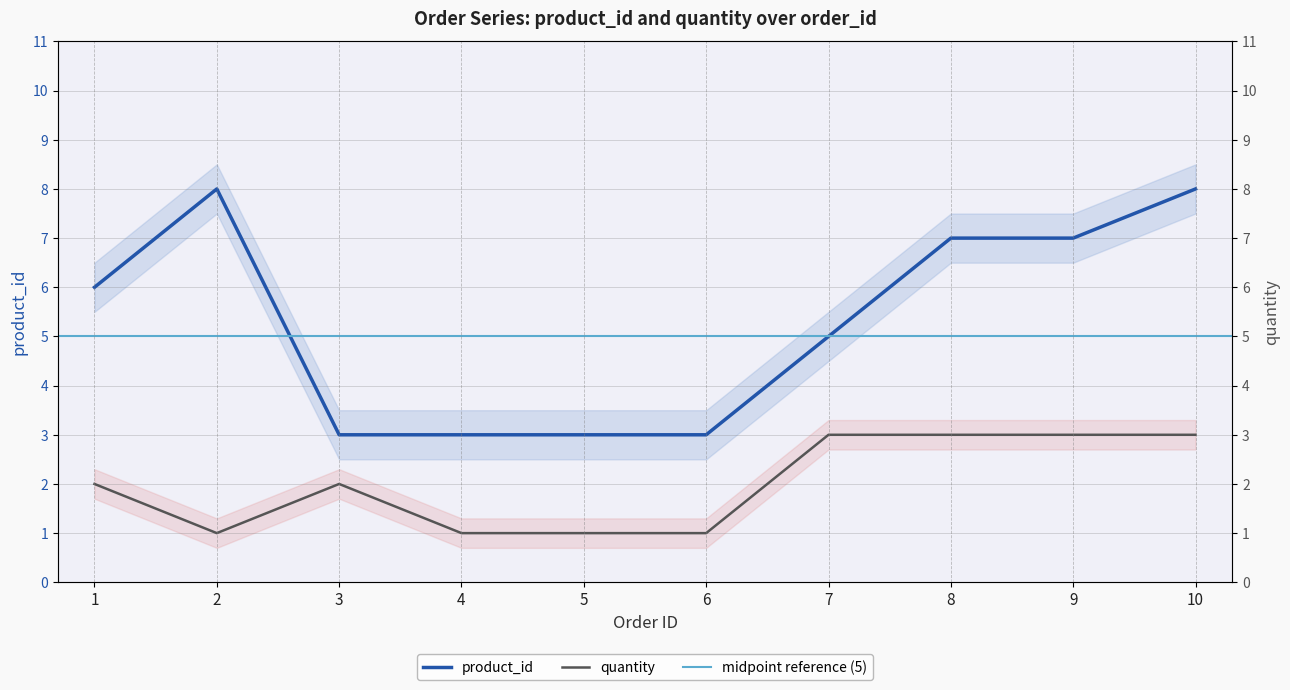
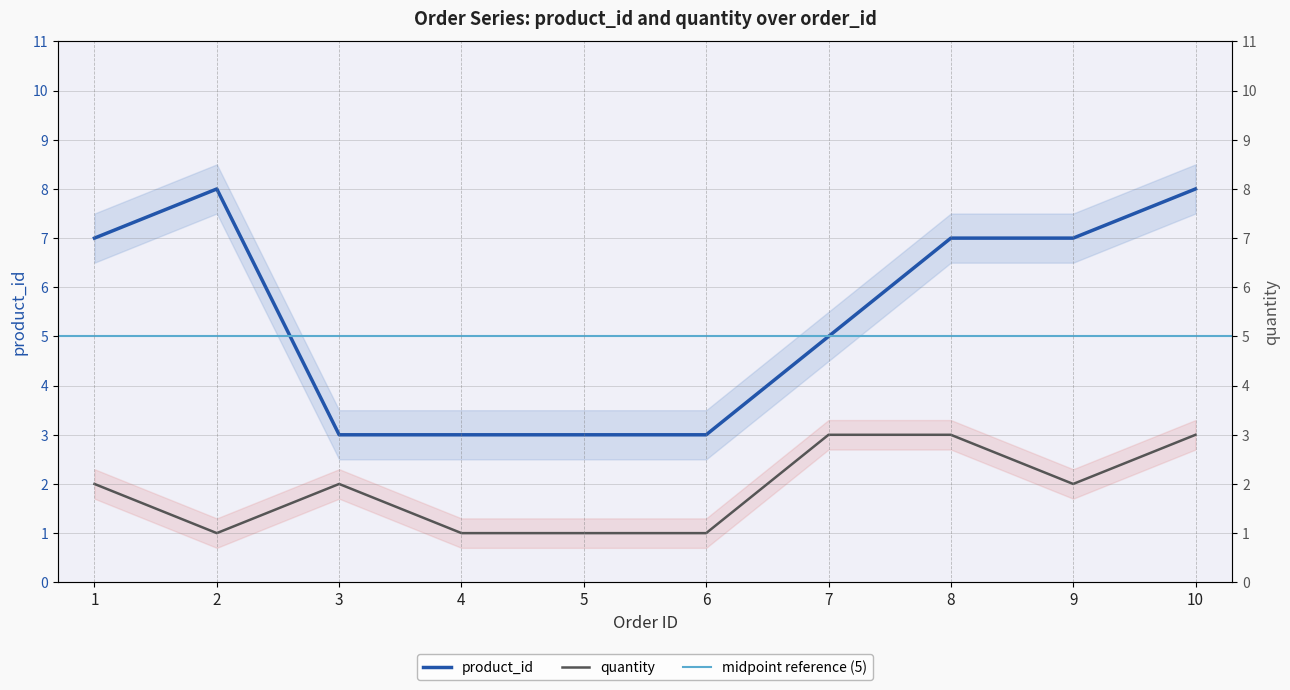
product_id, 1: 6 -> 7
quantity, 9: 3 -> 2
